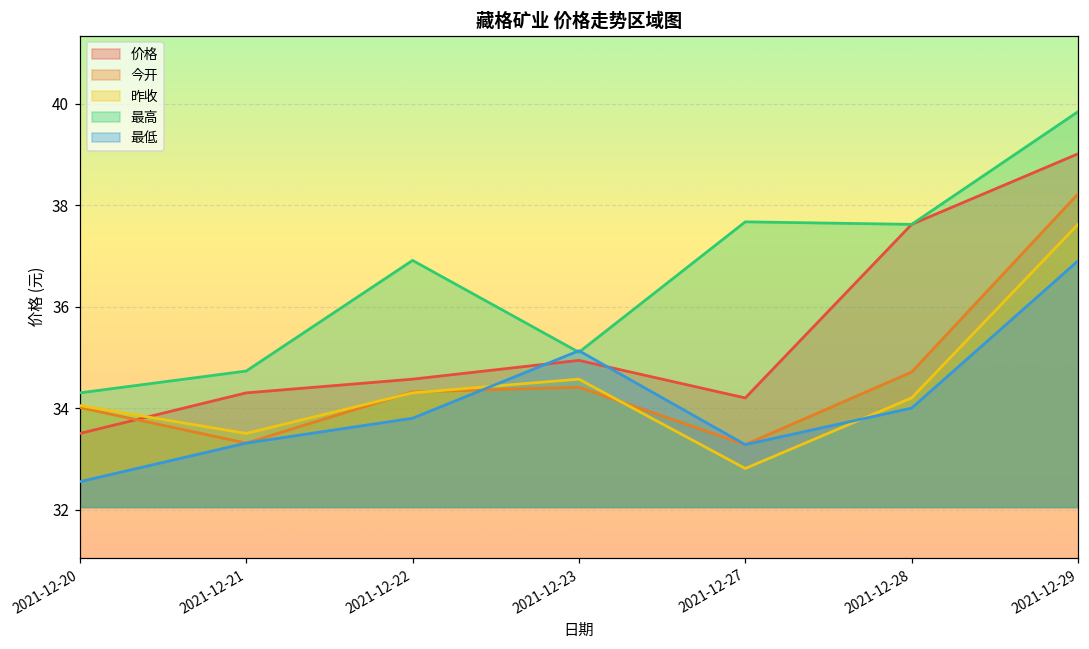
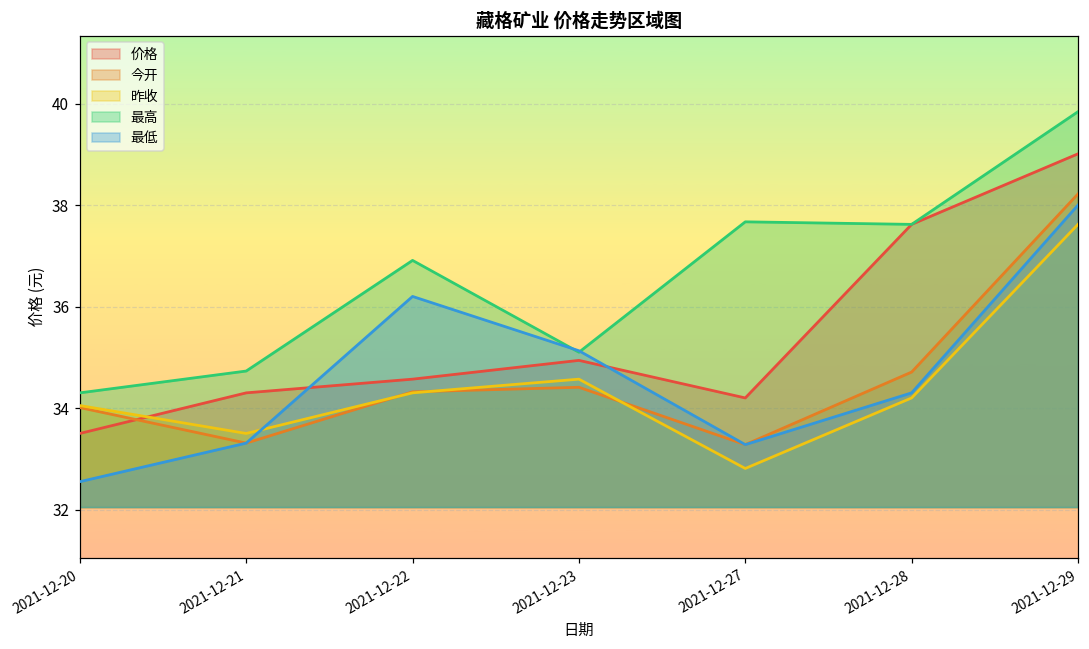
最低, 2021-12-22: 33.8 -> 36.2
最低, 2021-12-28: 34.0 -> 34.3
最低, 2021-12-29: 36.9 -> 38.0
